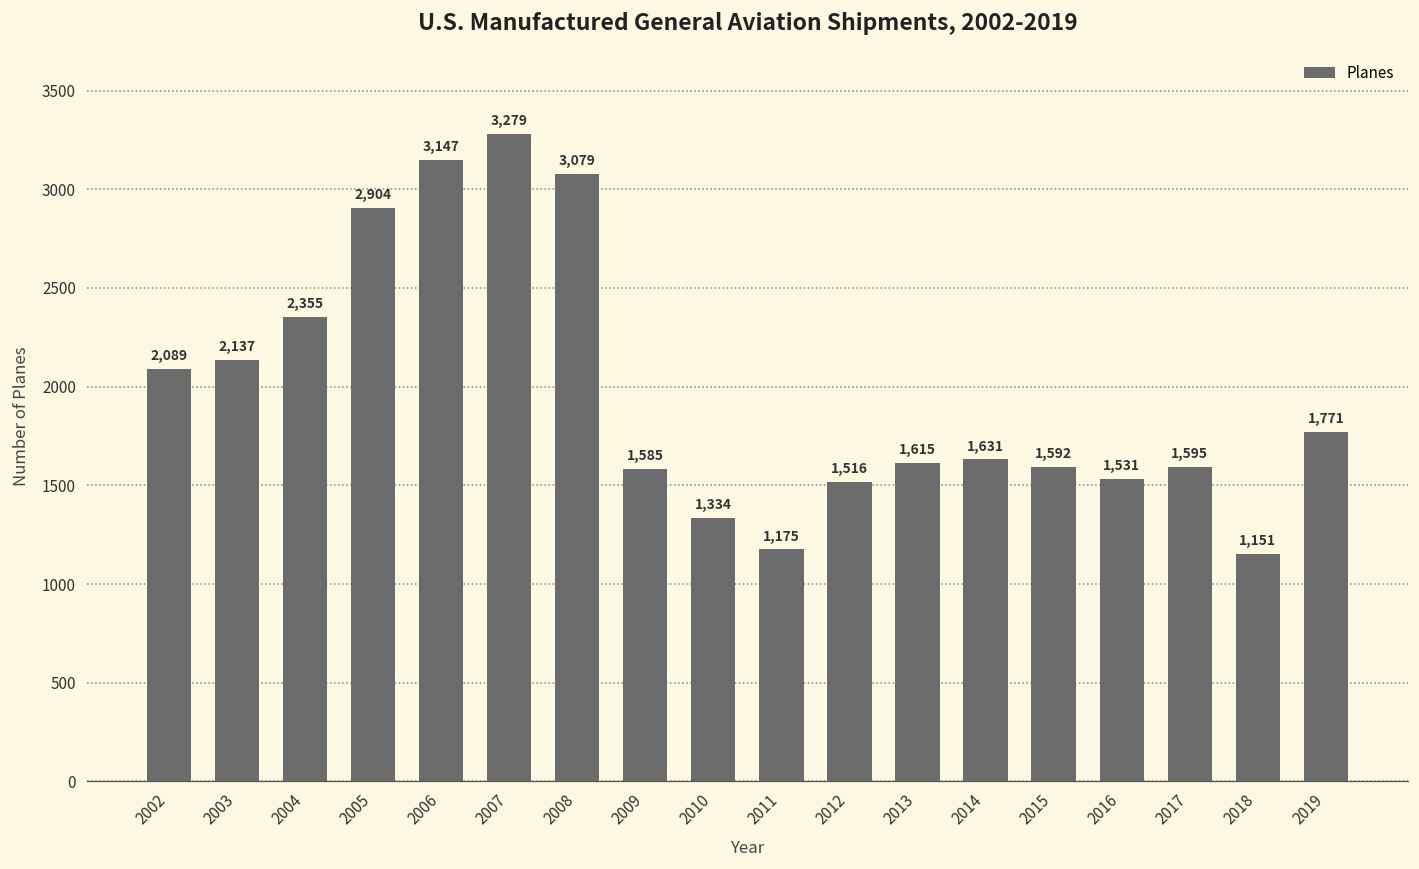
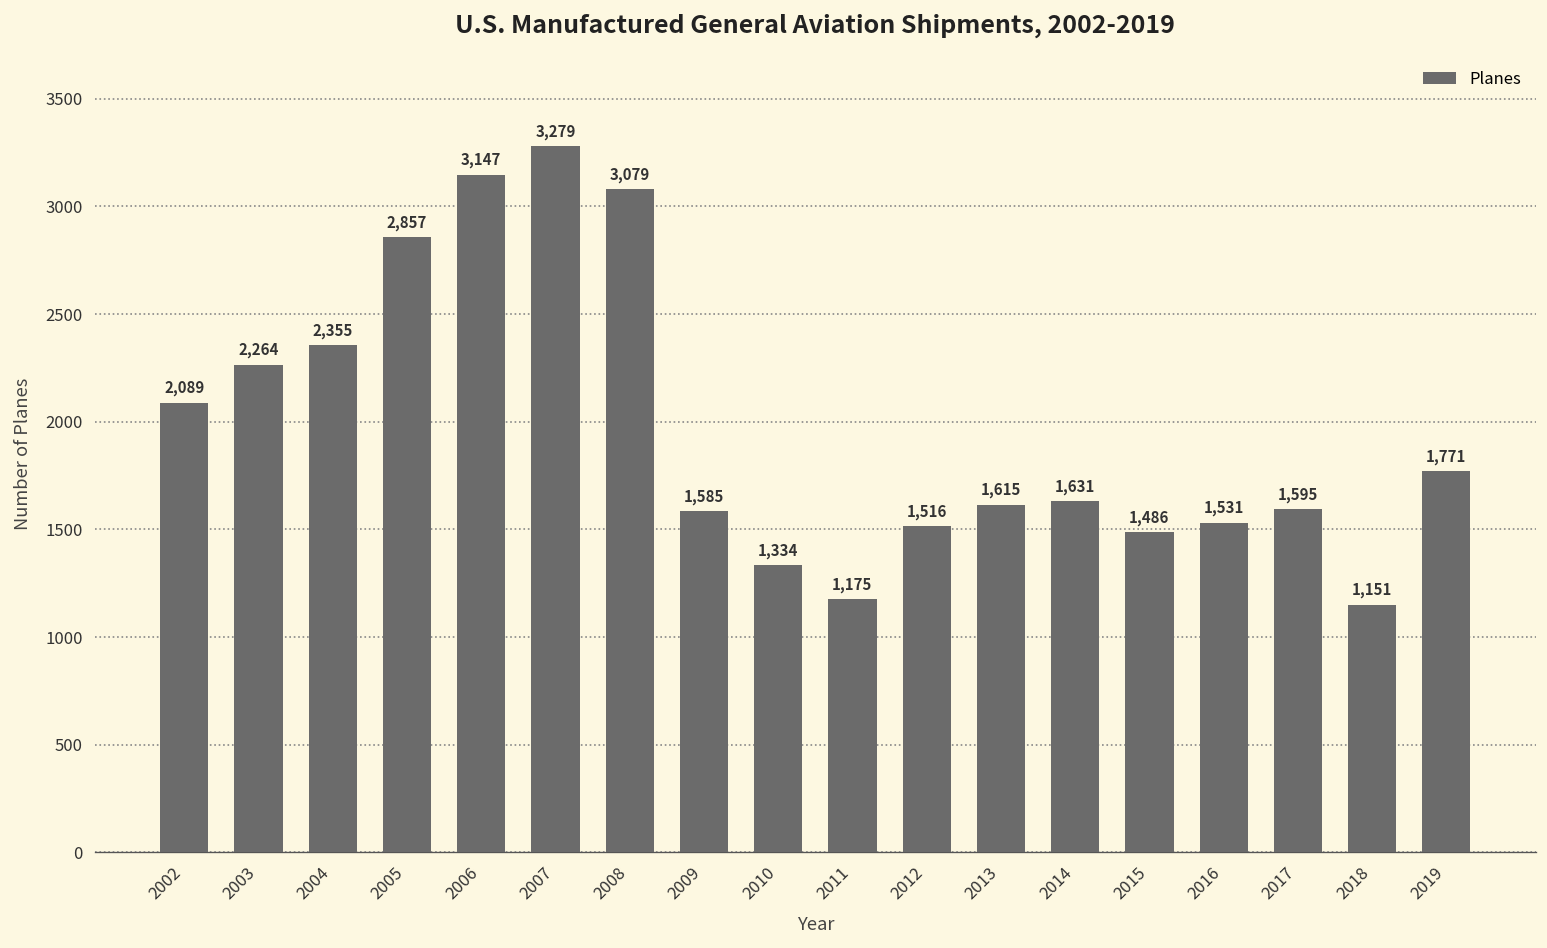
2003: 2,137 -> 2,264
2005: 2,904 -> 2,857
2015: 1,592 -> 1,486
